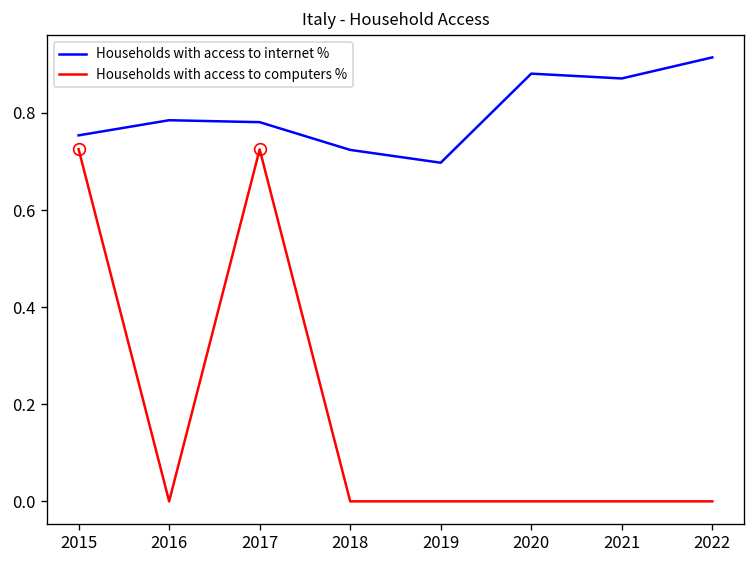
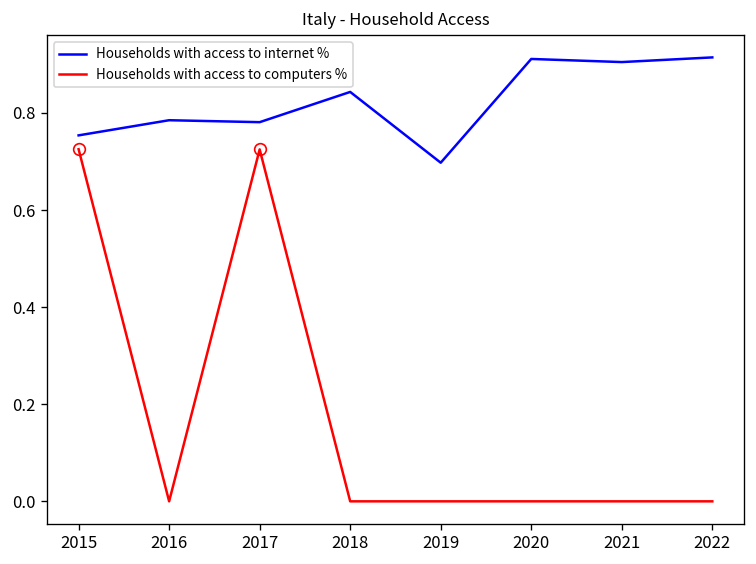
Households with access to internet %, 2018: 0.72 -> 0.84
Households with access to internet %, 2020: 0.88 -> 0.91
Households with access to internet %, 2021: 0.87 -> 0.90
